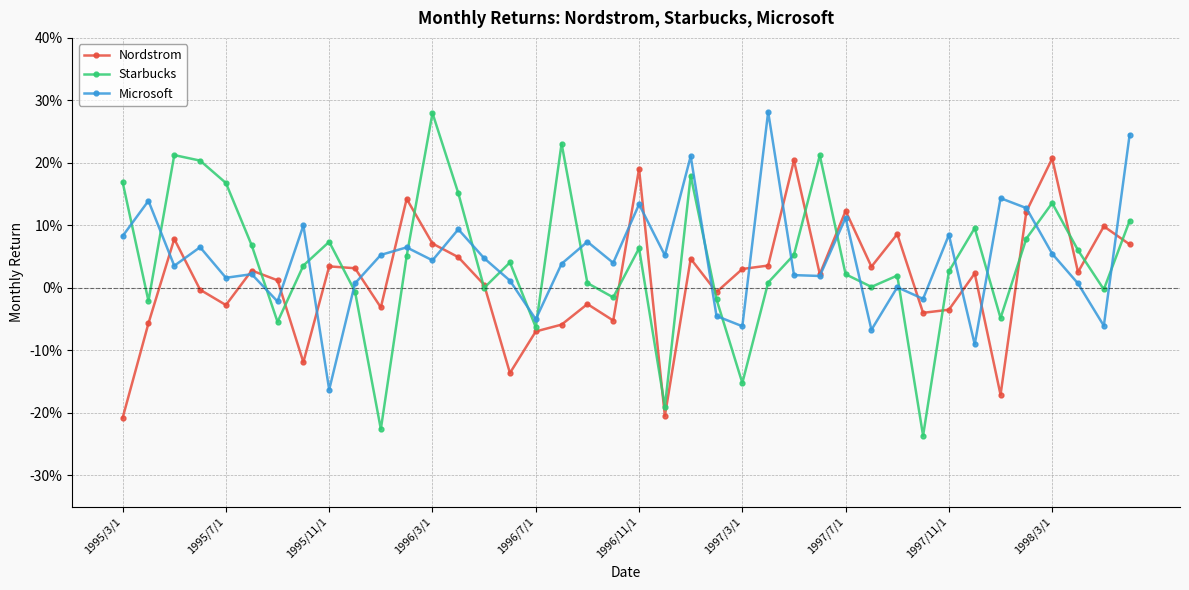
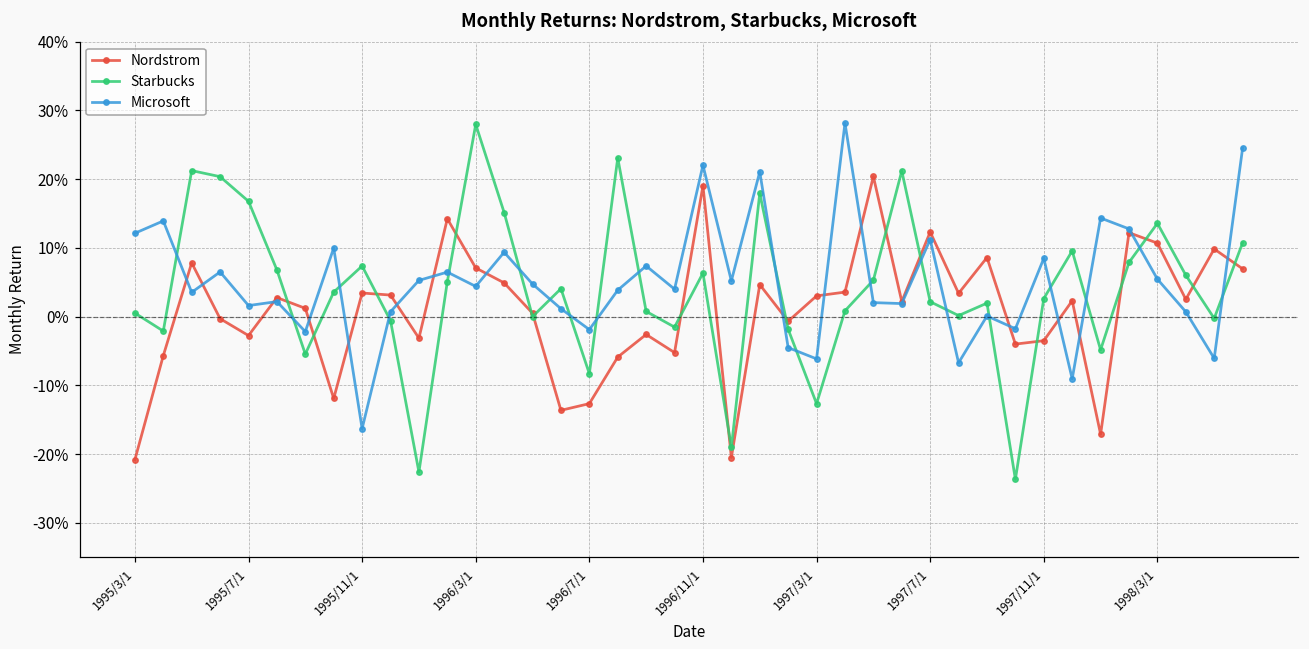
Starbucks, 1995/3/1: 17% -> 1%
Microsoft, 1995/3/1: 8% -> 12%
Nordstrom, 1996/7/1: -7% -> -13%
Starbucks, 1996/7/1: -6% -> -8%
Microsoft, 1996/7/1: -5% -> -2%
Microsoft, 1996/11/1: 13% -> 22%
Starbucks, 1997/3/1: -15% -> -13%
Nordstrom, 1998/3/1: 21% -> 11%
